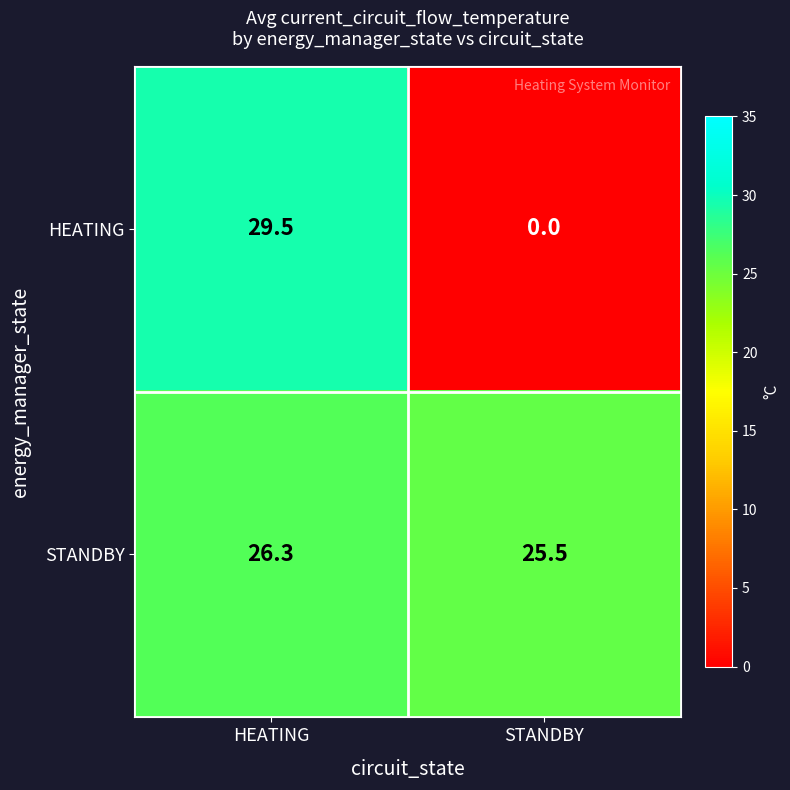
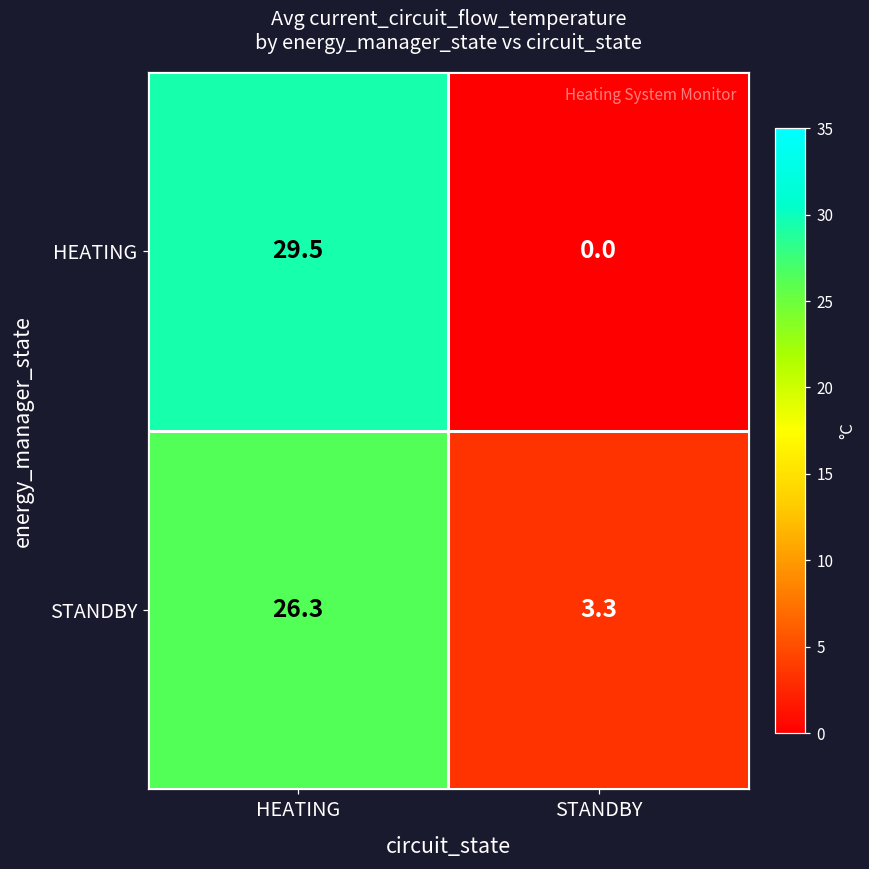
STANDBY, STANDBY: 25.5 -> 3.3
